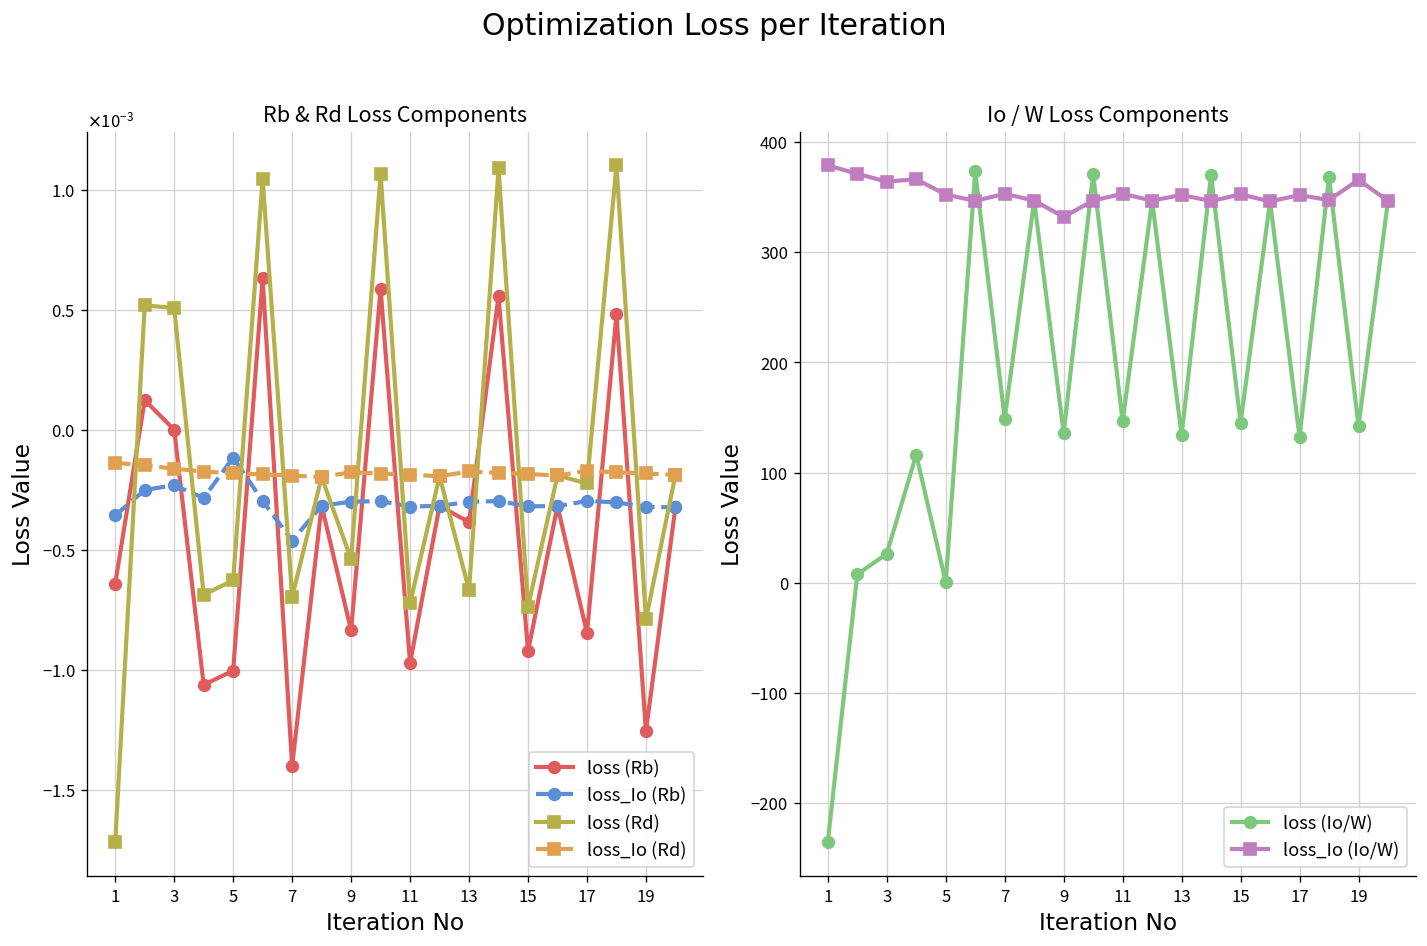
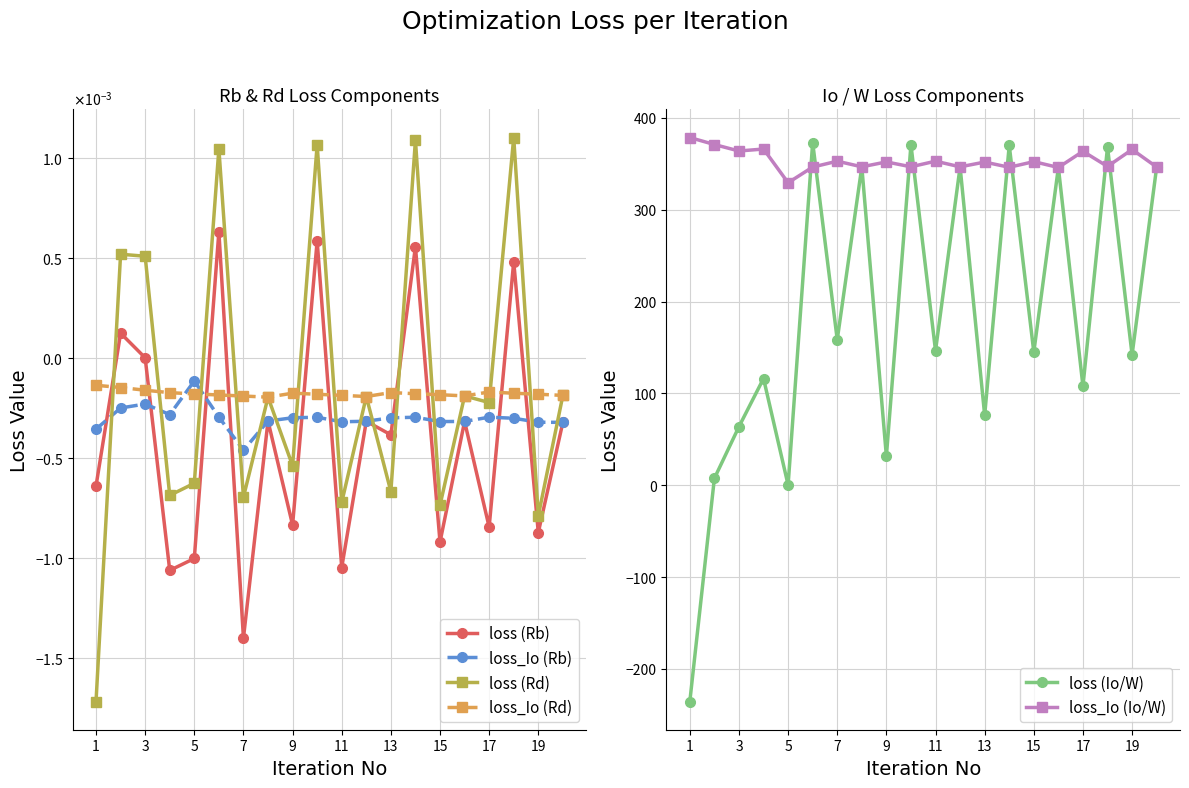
Rb & Rd Loss Components, loss (Rb), 11: -0.00097 -> -0.00105
Rb & Rd Loss Components, loss (Rb), 19: -0.00126 -> -0.00087
Io / W Loss Components, loss (Io/W), 3: 30 -> 60
Io / W Loss Components, loss_Io (Io/W), 5: 350 -> 330
Io / W Loss Components, loss (Io/W), 7: 150 -> 160
Io / W Loss Components, loss (Io/W), 9: 140 -> 30
Io / W Loss Components, loss_Io (Io/W), 9: 330 -> 350
Io / W Loss Components, loss (Io/W), 13: 130 -> 80
Io / W Loss Components, loss (Io/W), 17: 130 -> 110
Io / W Loss Components, loss_Io (Io/W), 17: 350 -> 360
